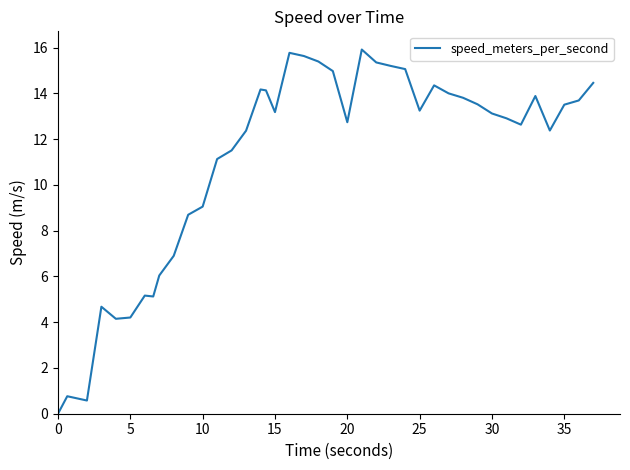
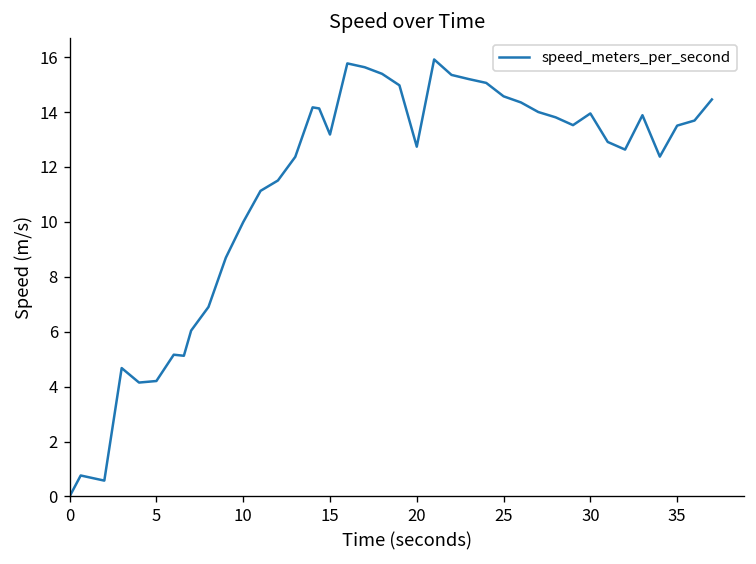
10: 9.1 -> 10.0
25: 13.2 -> 14.6
30: 13.1 -> 13.9
